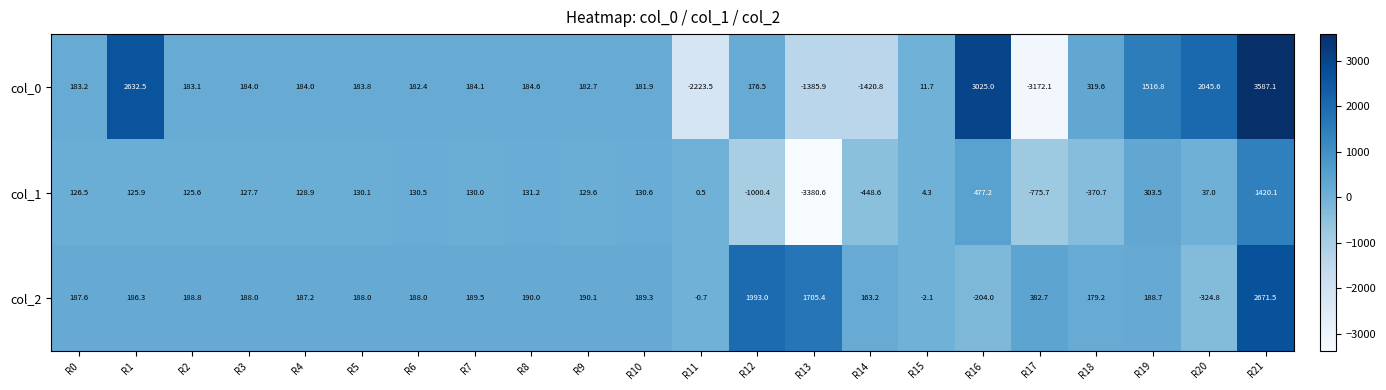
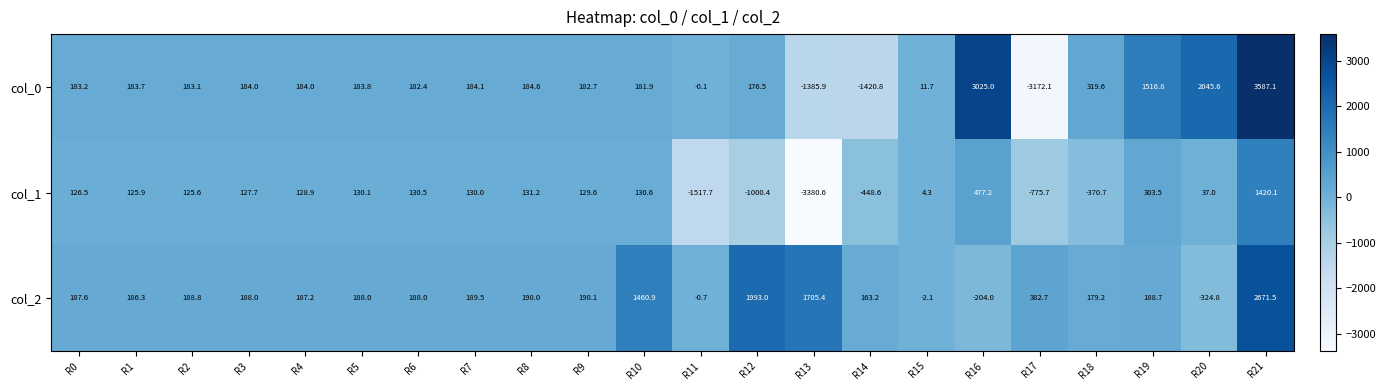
col_0, R1: 2632.5 -> 183.7
col_0, R11: -2223.5 -> -0.1
col_1, R11: 0.5 -> -1517.7
col_2, R10: 189.3 -> 1460.9
